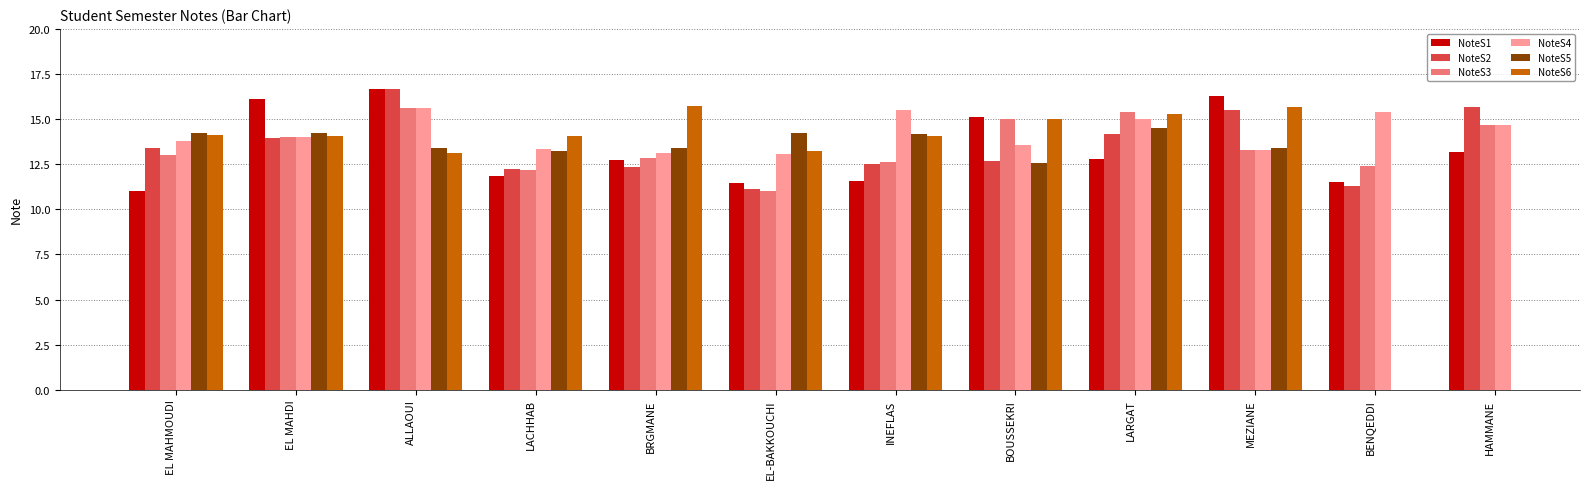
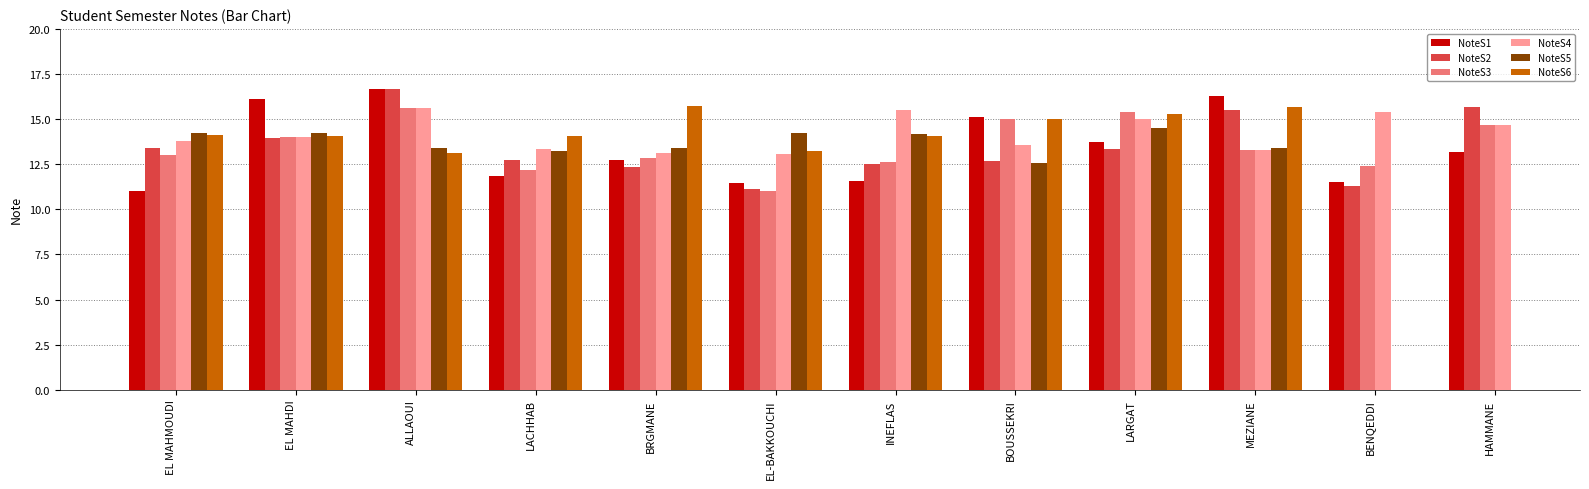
NoteS2, LACHHAB: 12.2 -> 12.8
NoteS1, LARGAT: 12.8 -> 13.7
NoteS2, LARGAT: 14.2 -> 13.4
